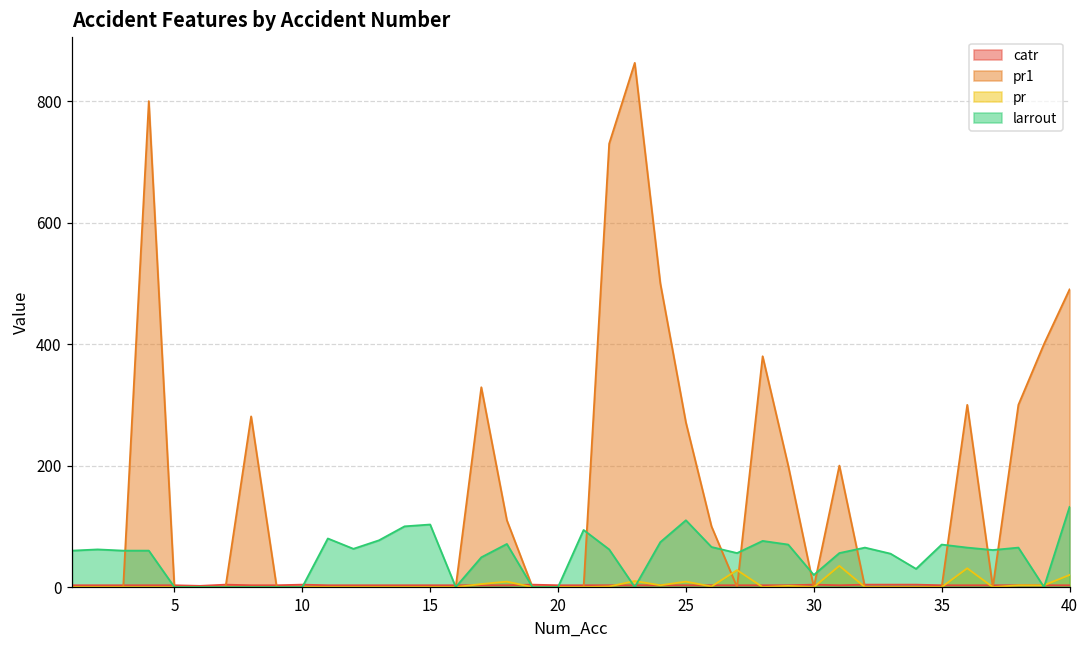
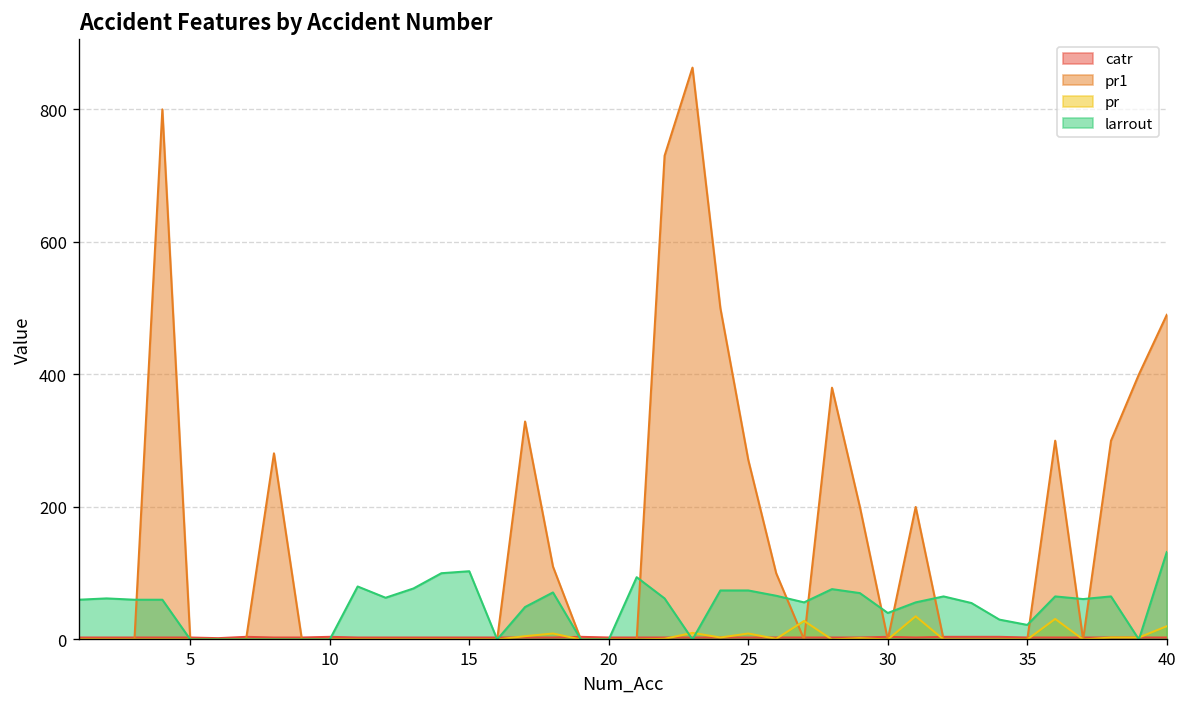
larrout, 25: 110 -> 70
larrout, 30: 20 -> 40
larrout, 35: 70 -> 20
